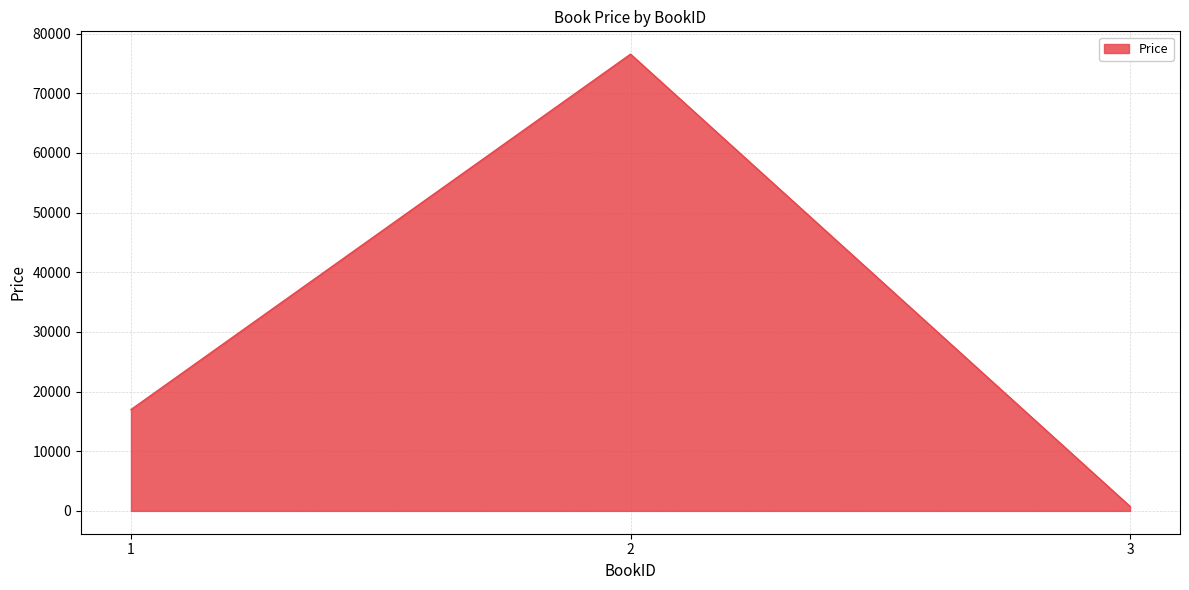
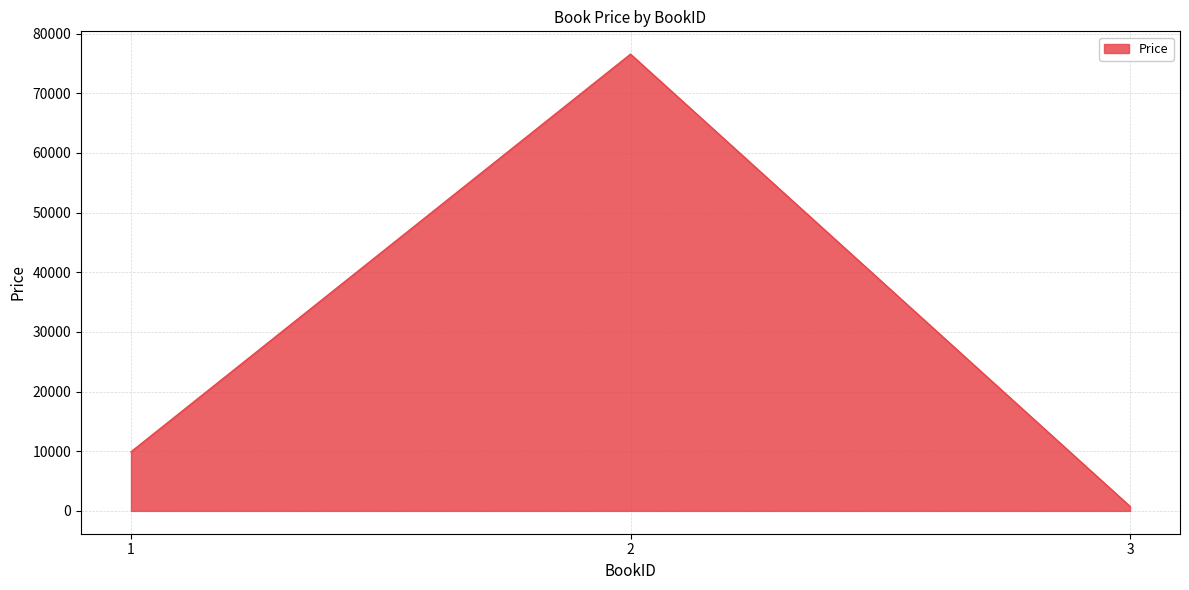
1: 17000 -> 10000
